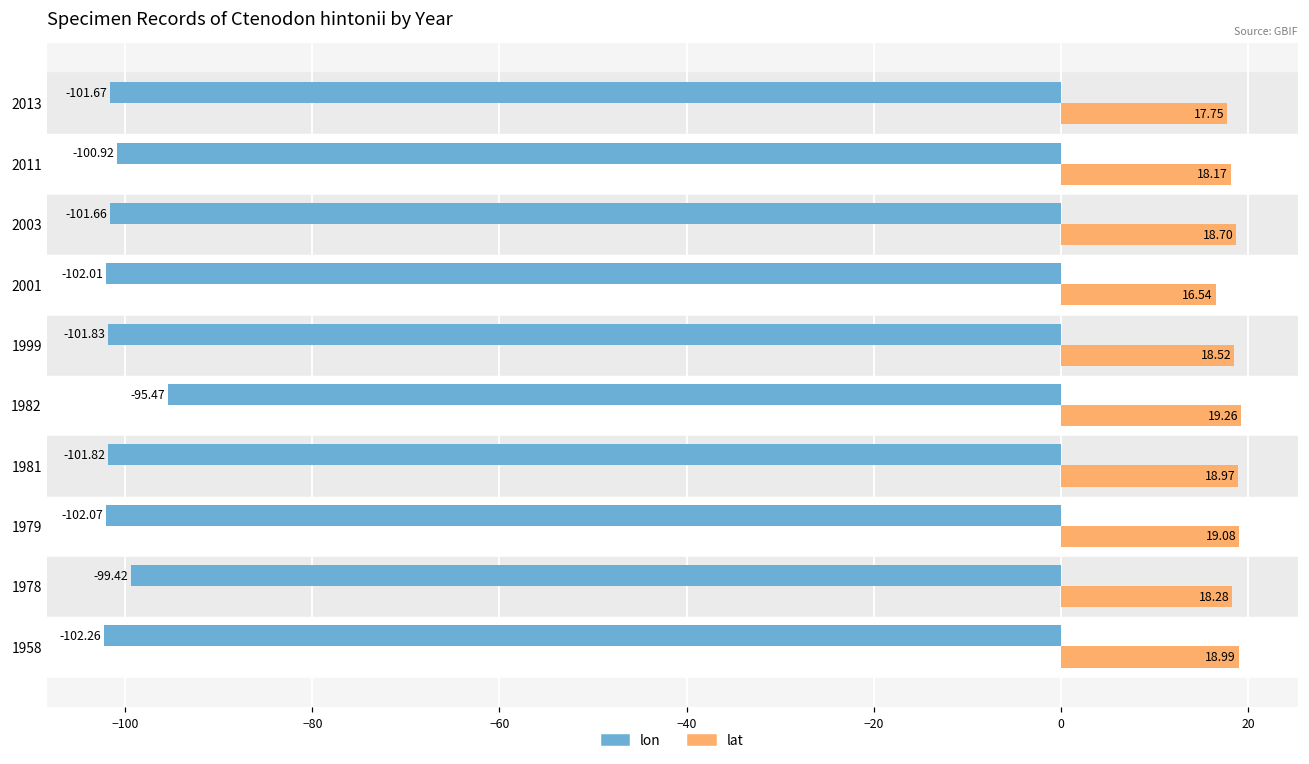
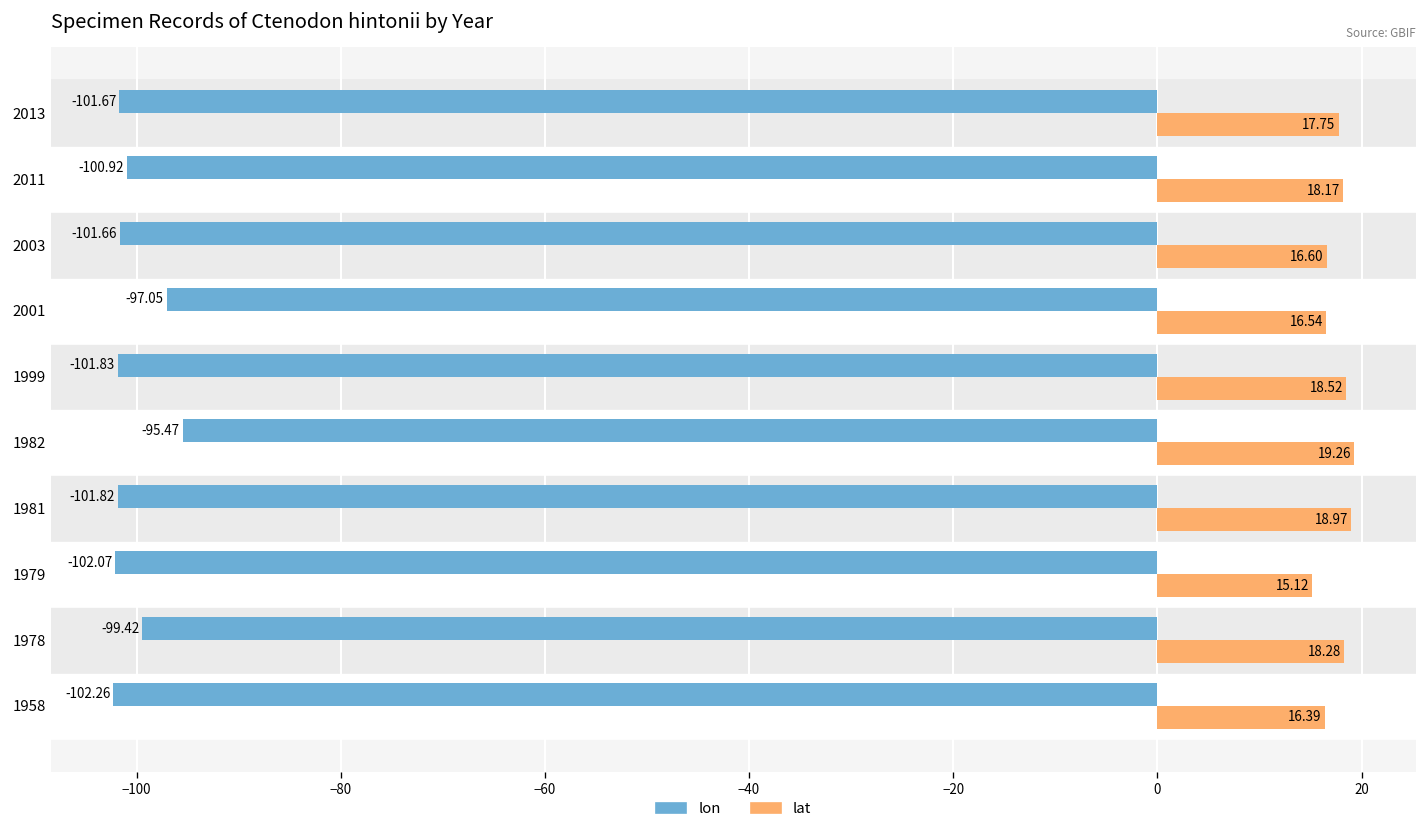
lat, 2003: 18.70 -> 16.60
lon, 2001: -102.01 -> -97.05
lat, 1979: 19.08 -> 15.12
lat, 1958: 18.99 -> 16.39
